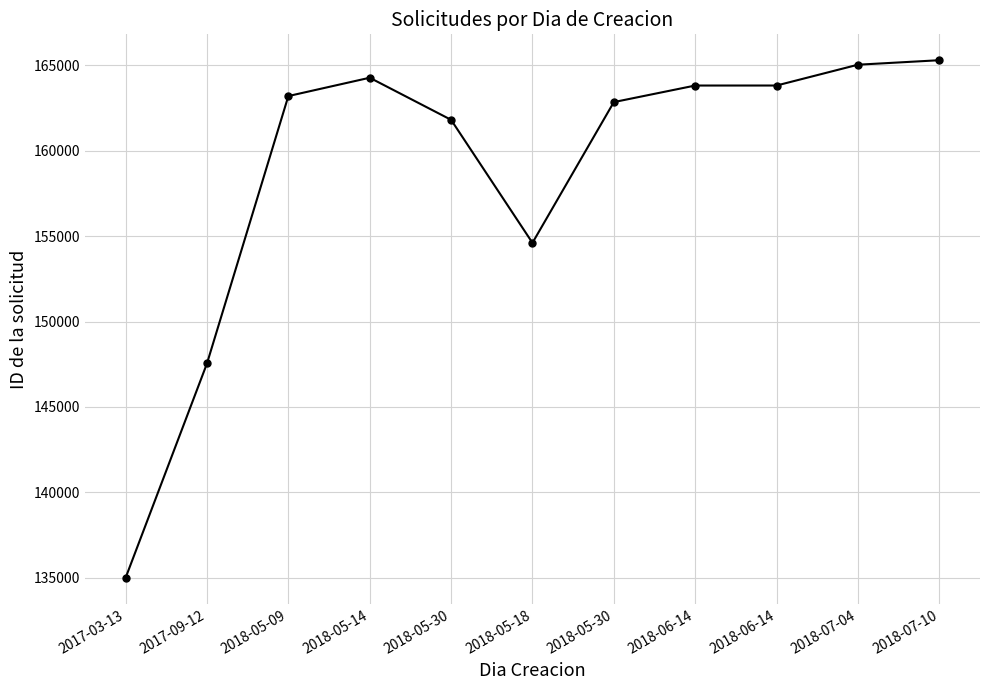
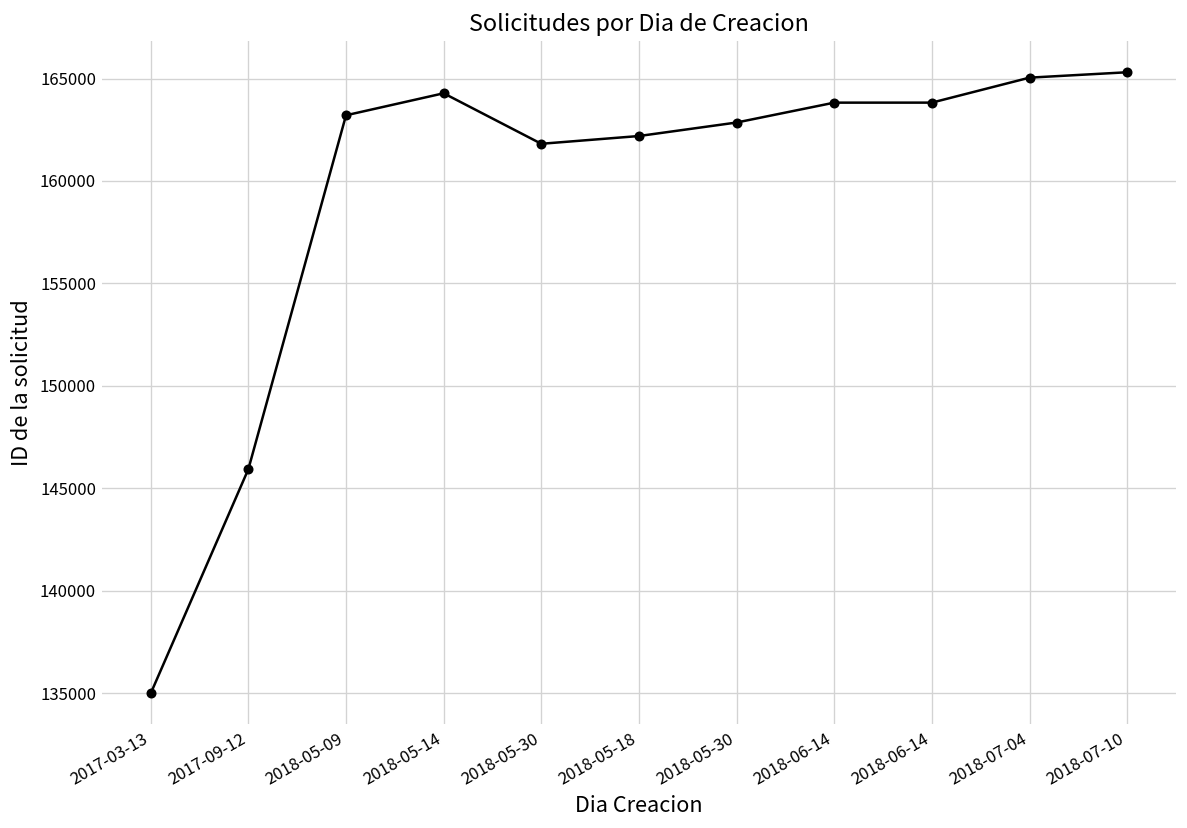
2017-09-12: 147500 -> 145900
2018-05-18: 154600 -> 162200
